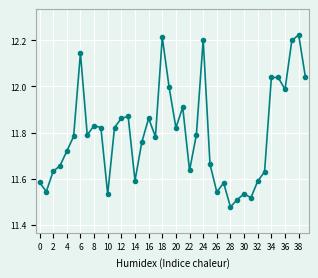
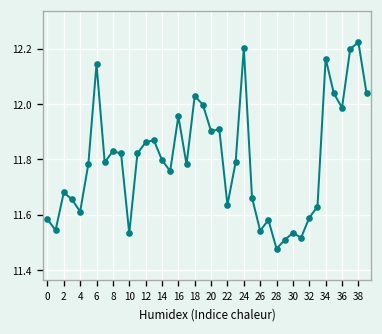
2: 11.63 -> 11.68
4: 11.72 -> 11.61
14: 11.59 -> 11.80
16: 11.86 -> 11.96
18: 12.21 -> 12.03
20: 11.82 -> 11.90
34: 12.04 -> 12.17
